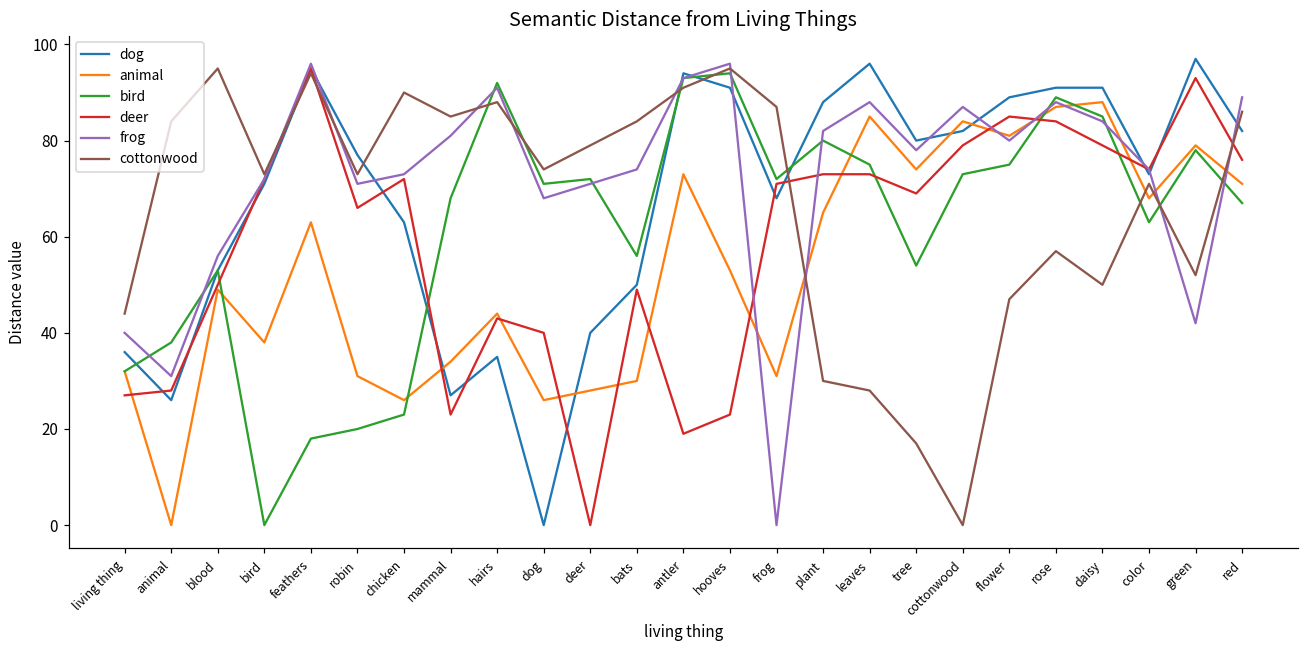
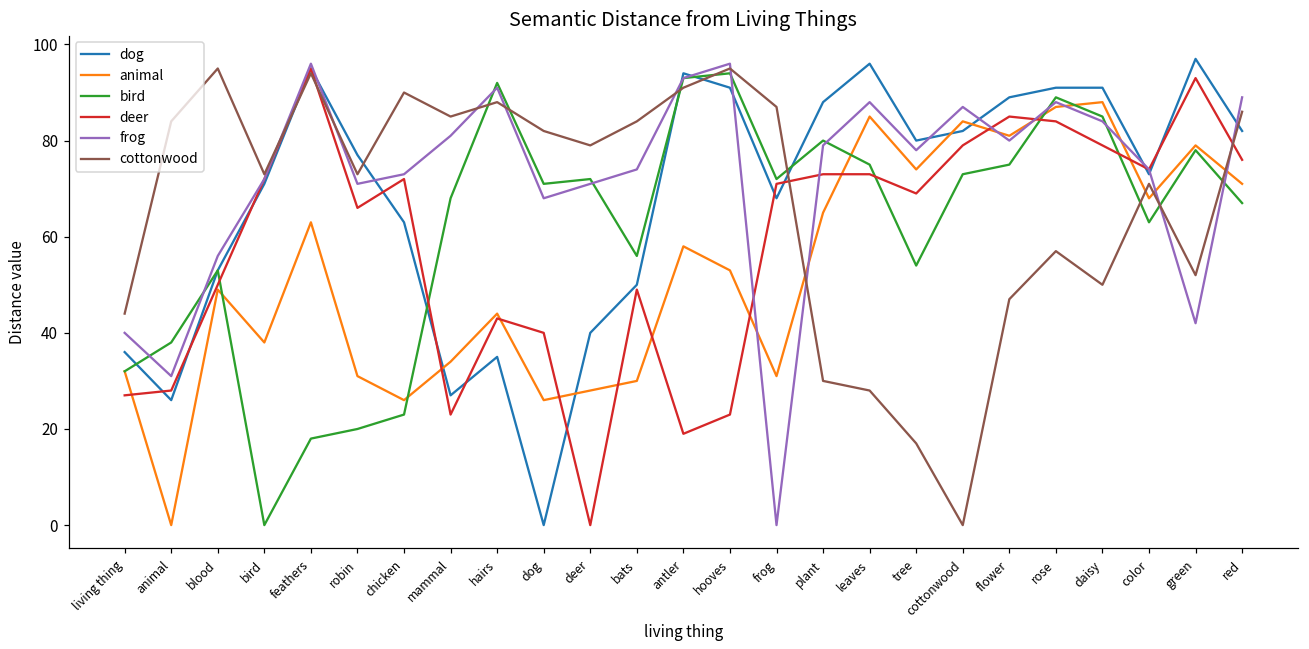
cottonwood, dog: 74 -> 82
animal, antler: 73 -> 58
frog, plant: 82 -> 79
